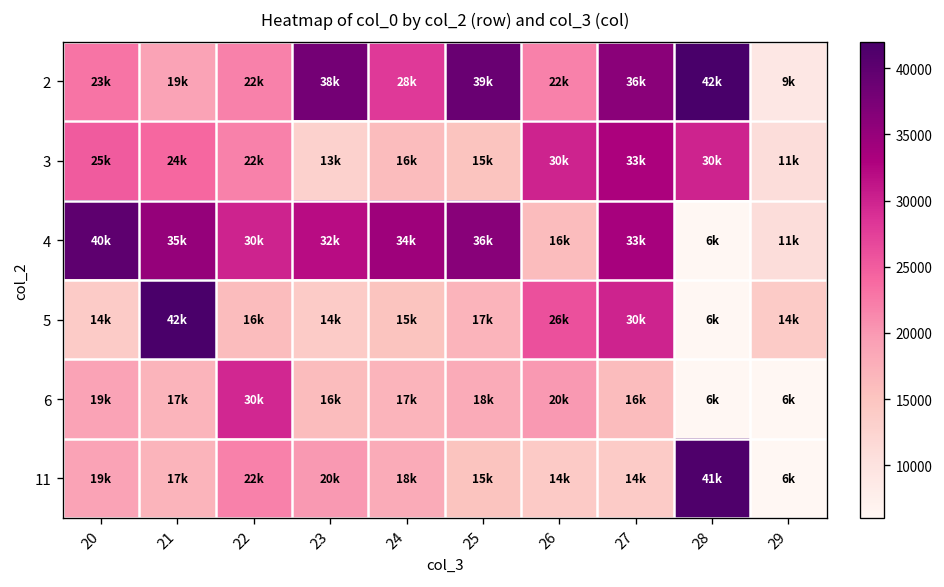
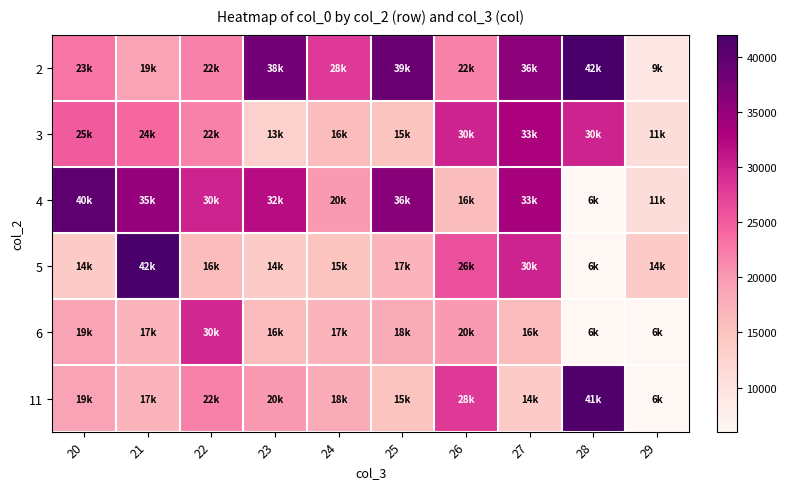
4, 24: 34k -> 20k
11, 26: 14k -> 28k
